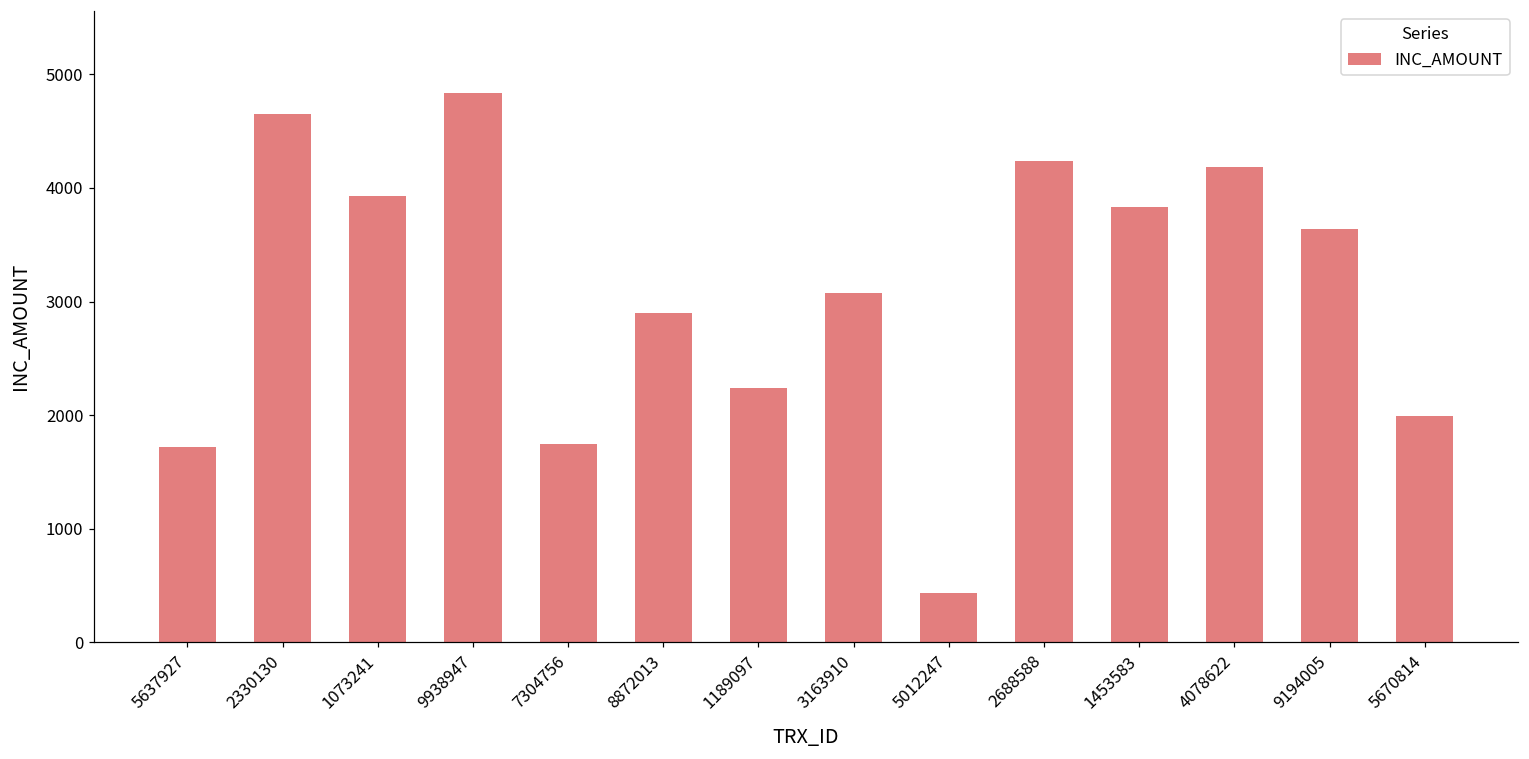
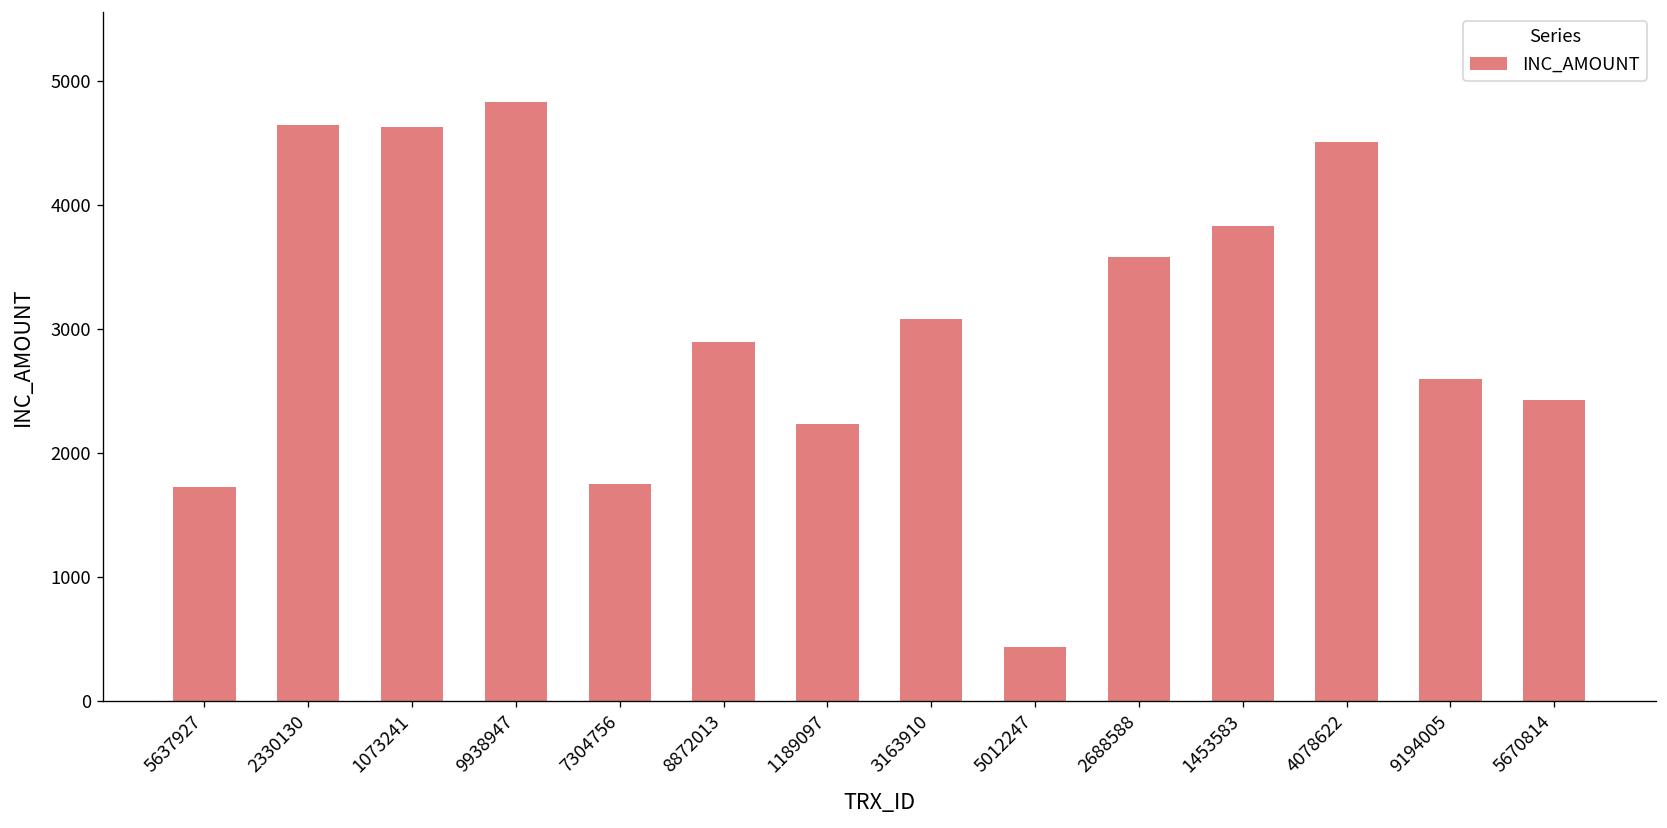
1073241: 3930 -> 4630
2688588: 4240 -> 3580
4078622: 4190 -> 4510
9194005: 3640 -> 2590
5670814: 2000 -> 2420
